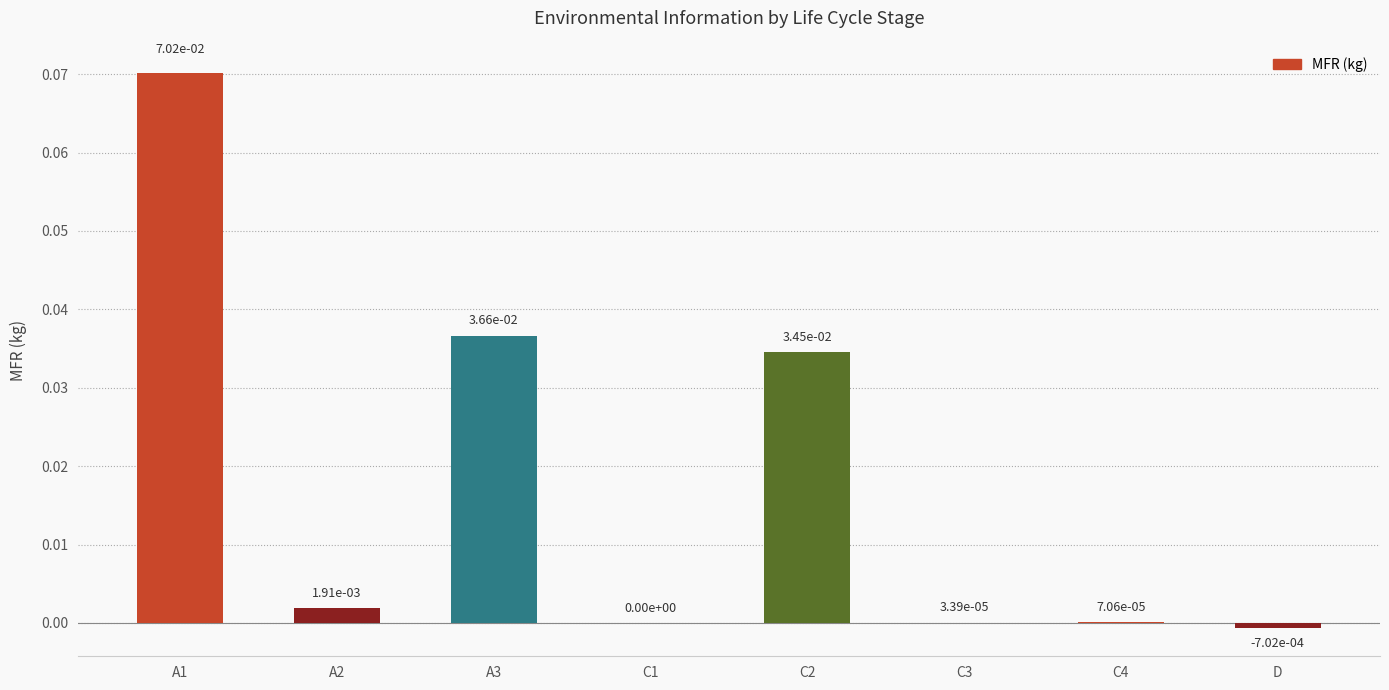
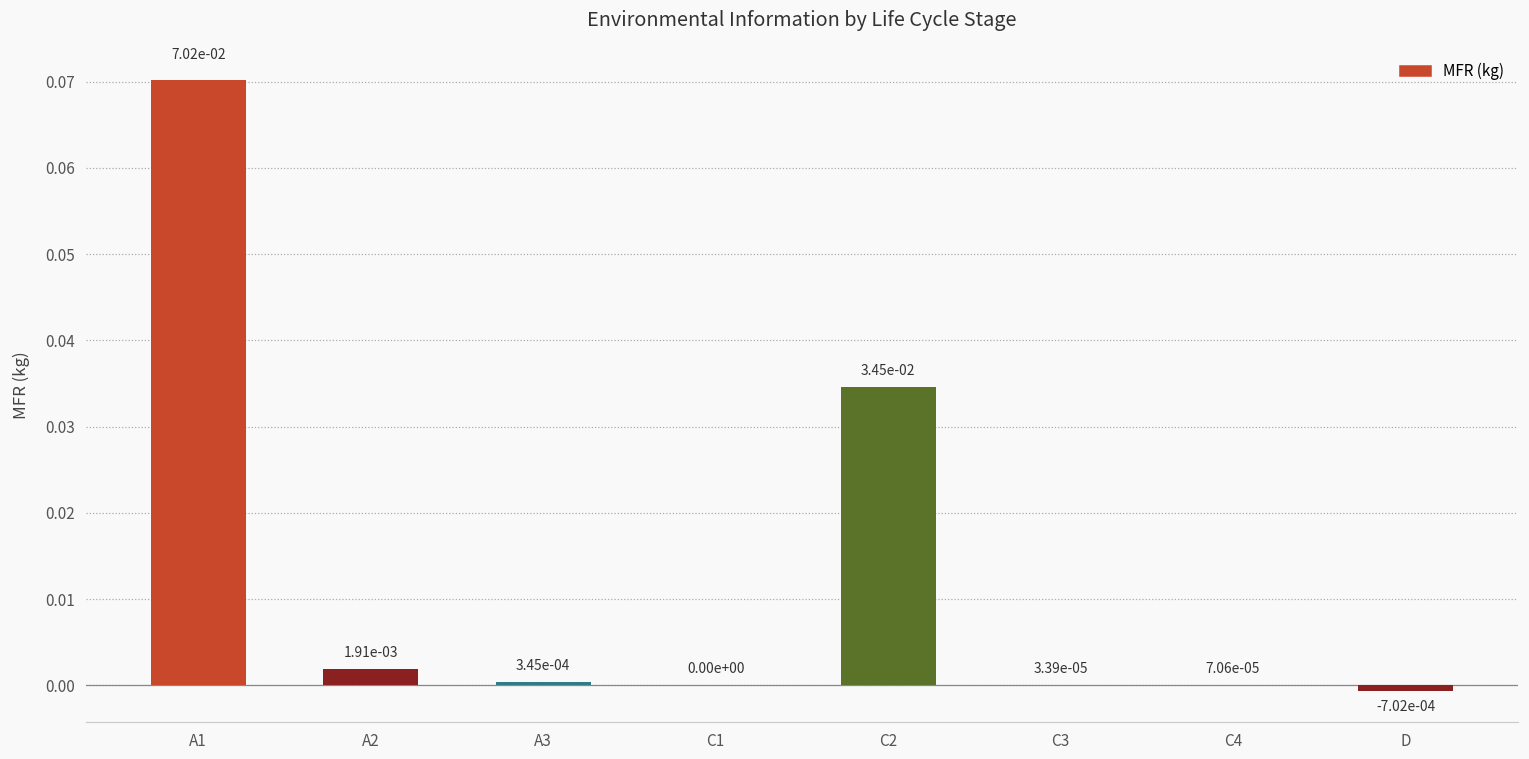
A3: 3.66e-02 -> 3.45e-04
